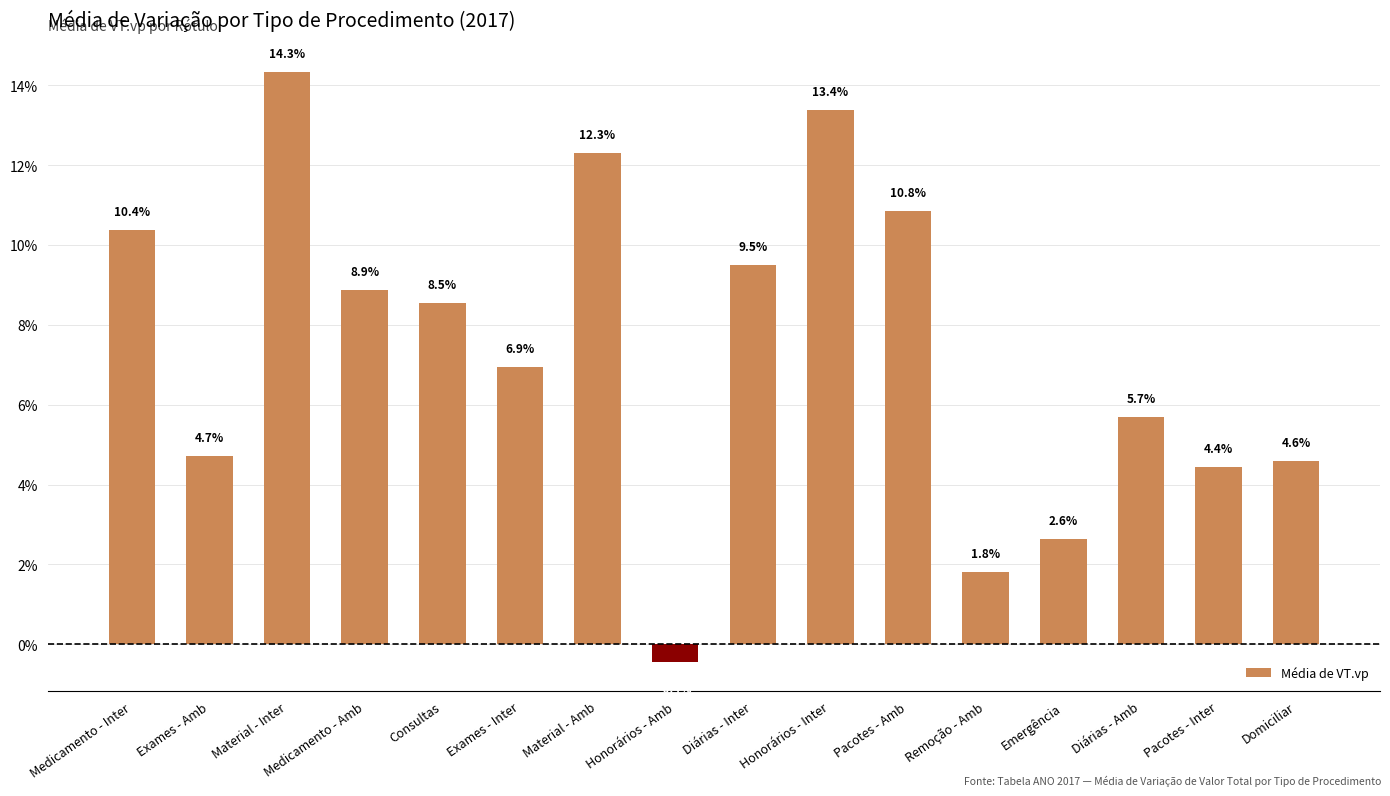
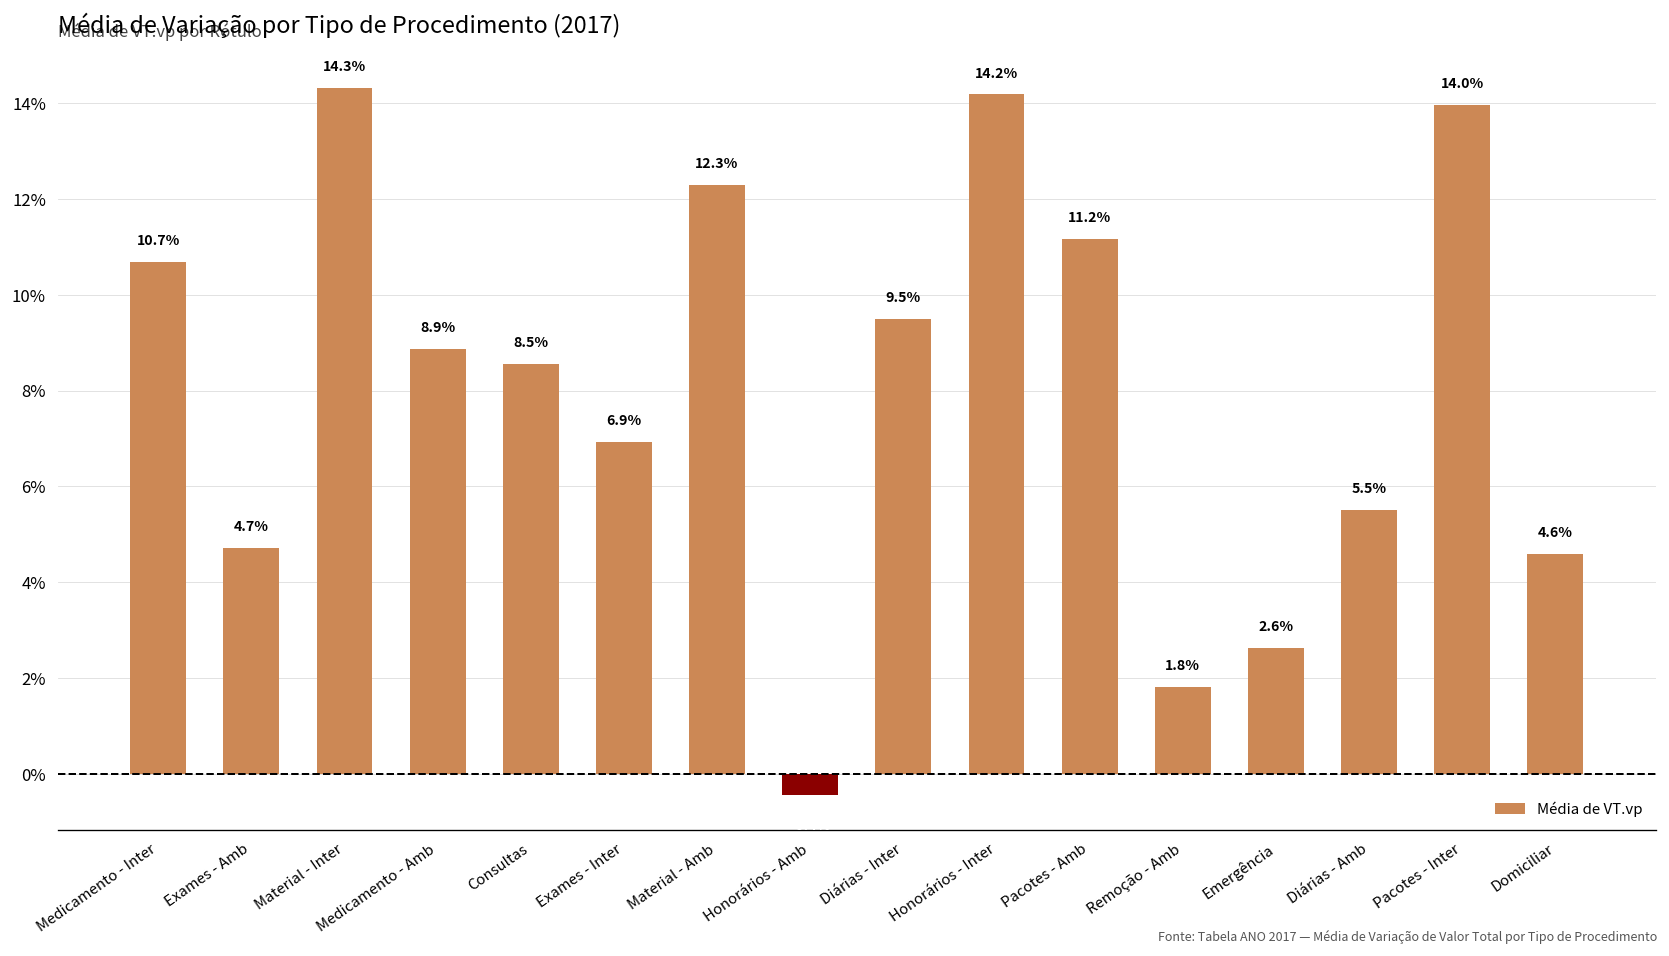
Medicamento - Inter: 10.4% -> 10.7%
Honorários - Inter: 13.4% -> 14.2%
Pacotes - Amb: 10.8% -> 11.2%
Diárias - Amb: 5.7% -> 5.5%
Pacotes - Inter: 4.4% -> 14.0%
